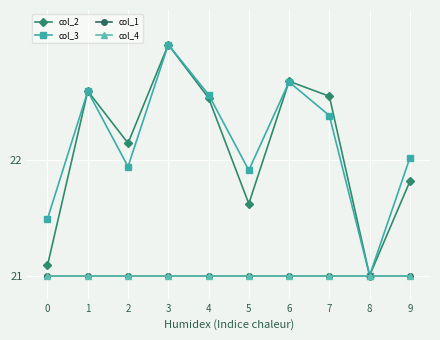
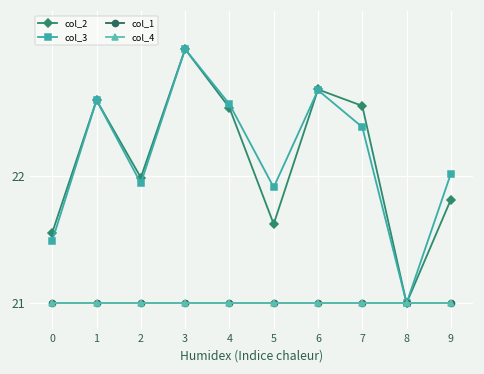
col_2, 0: 21.09 -> 21.56
col_2, 2: 22.15 -> 21.99
